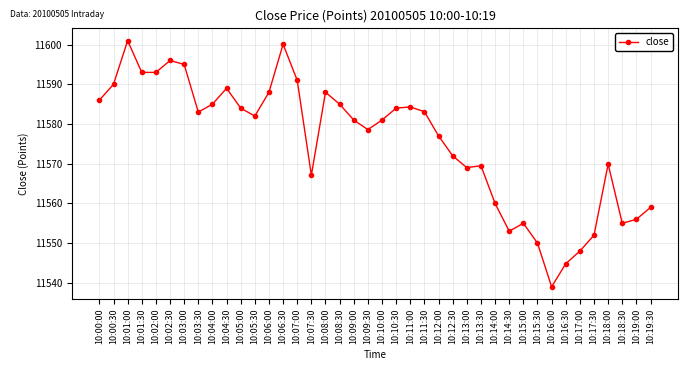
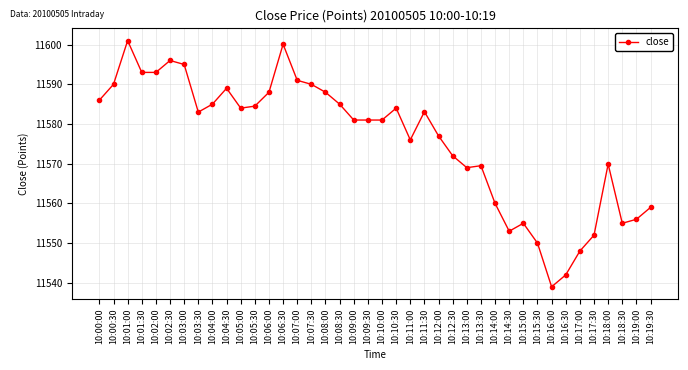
10:05:30: 11582 -> 11585
10:07:30: 11567 -> 11590
10:09:30: 11579 -> 11581
10:11:00: 11584 -> 11576
10:16:30: 11545 -> 11542
